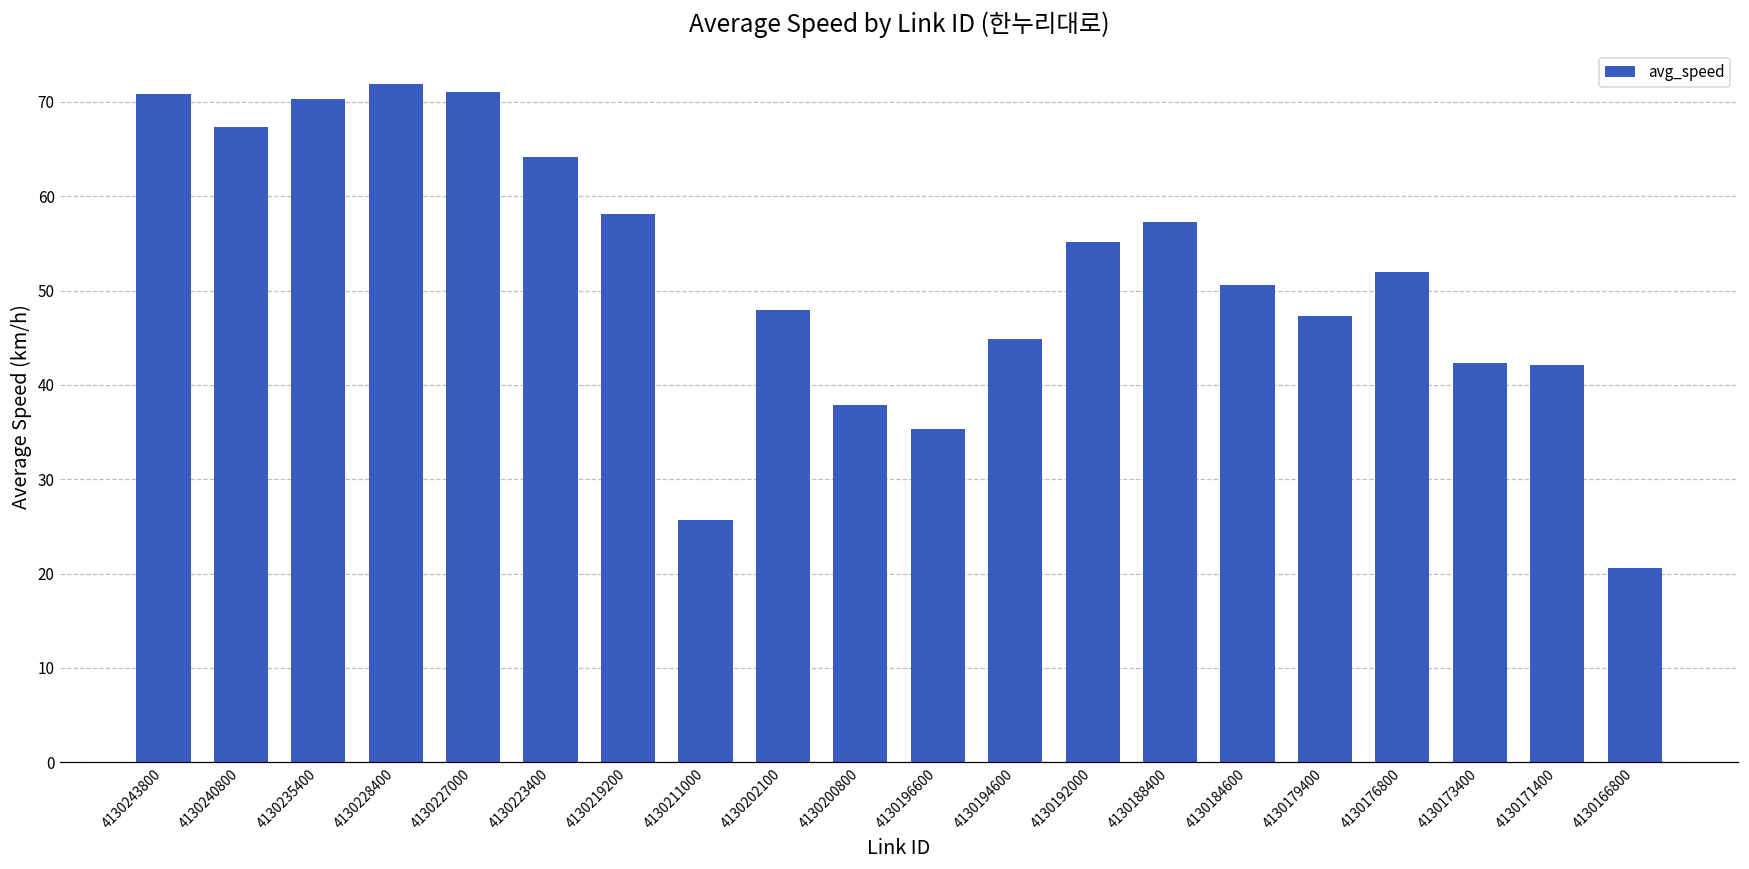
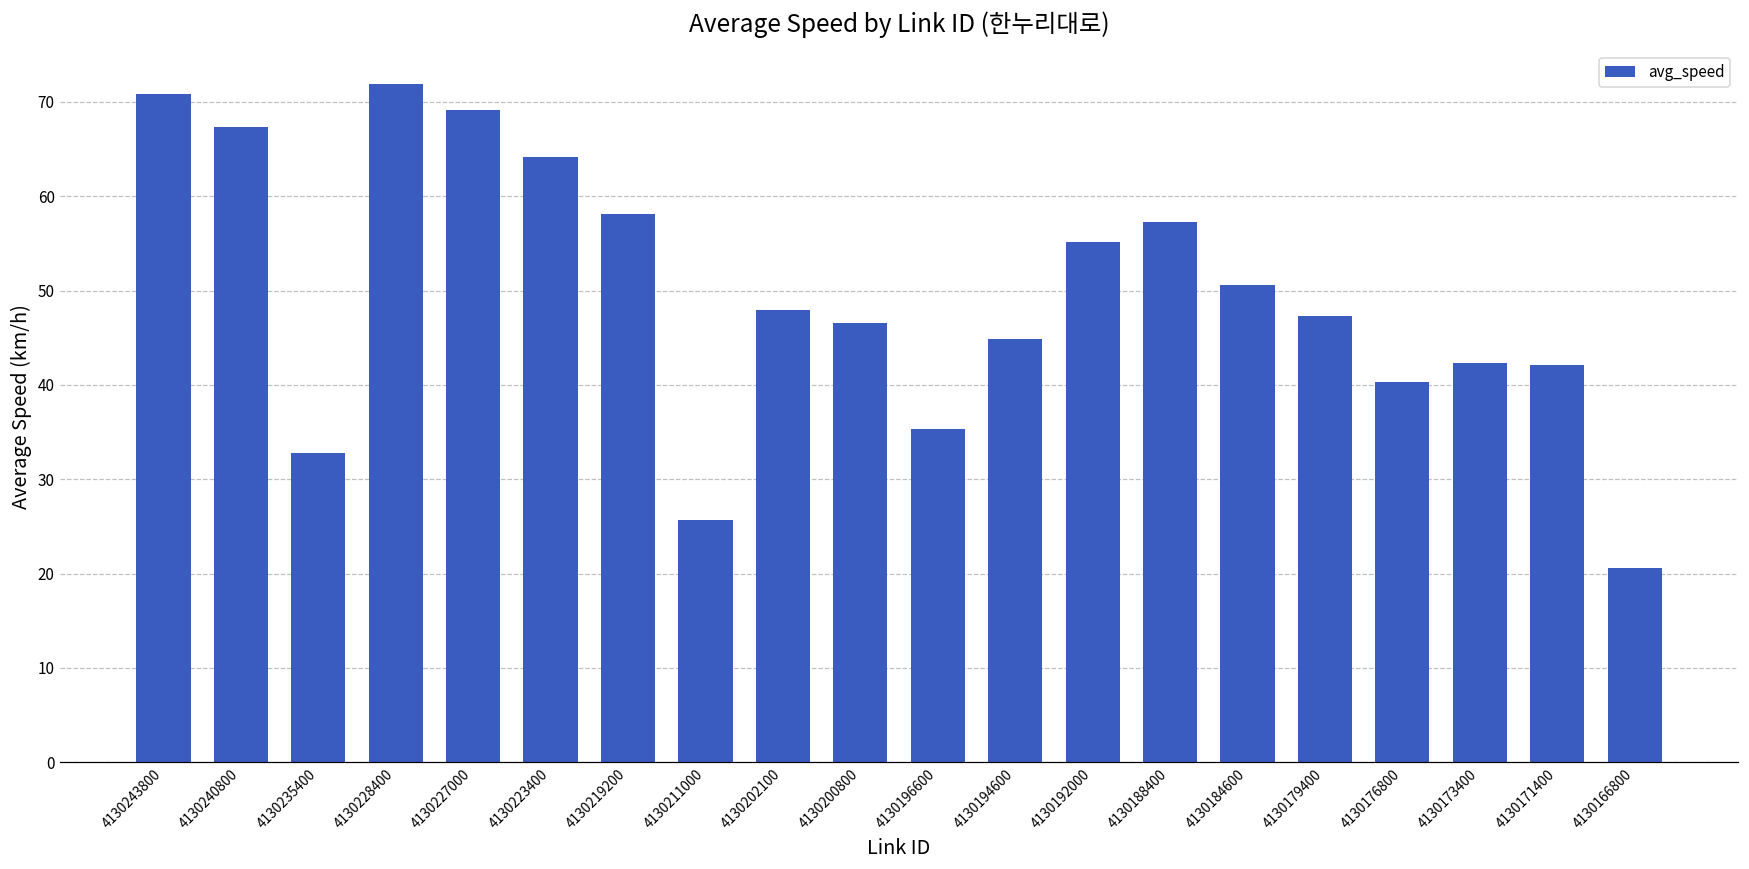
4130235400: 70 -> 33
4130227000: 71 -> 69
4130200800: 38 -> 47
4130176800: 52 -> 40
